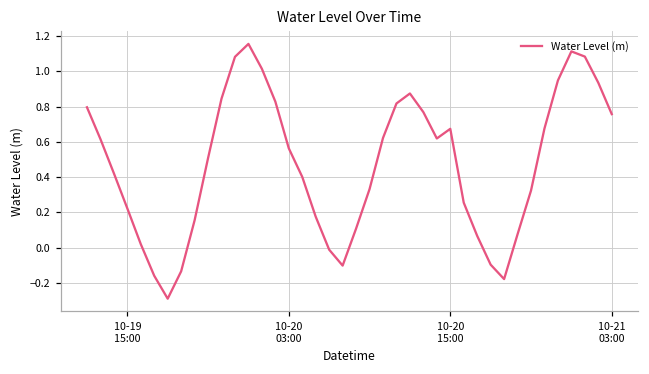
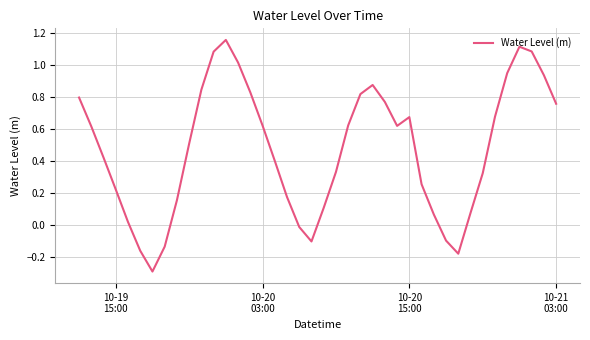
10-20 03:00: 0.56 -> 0.62
